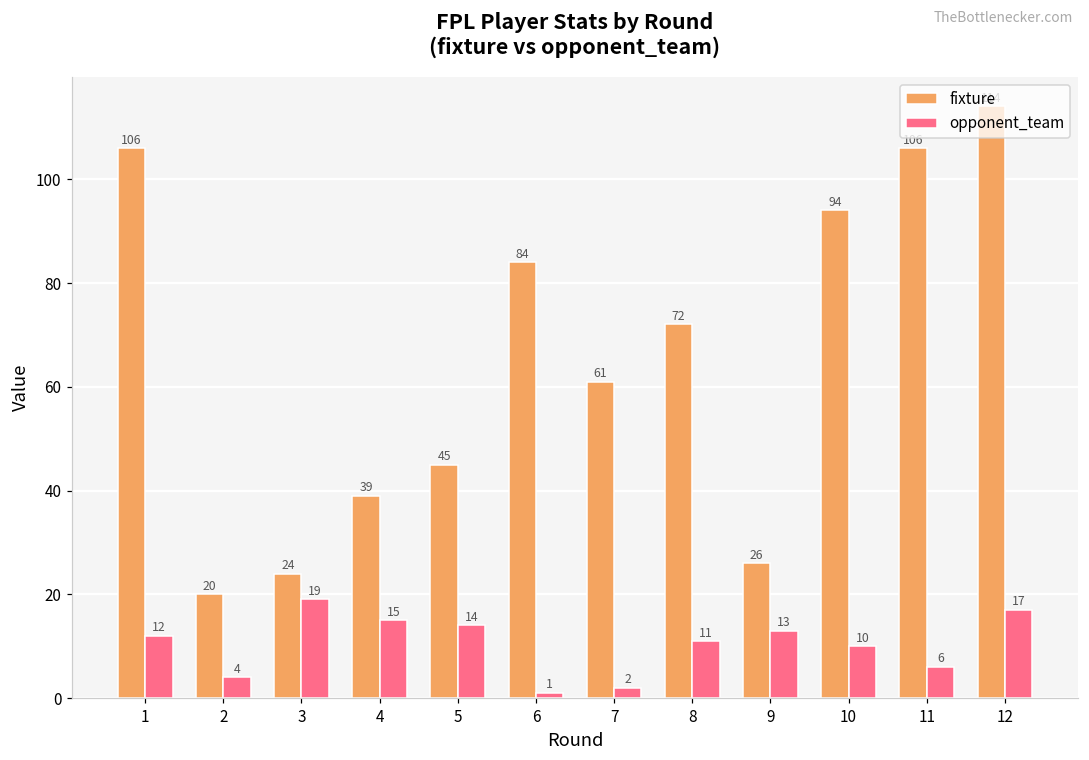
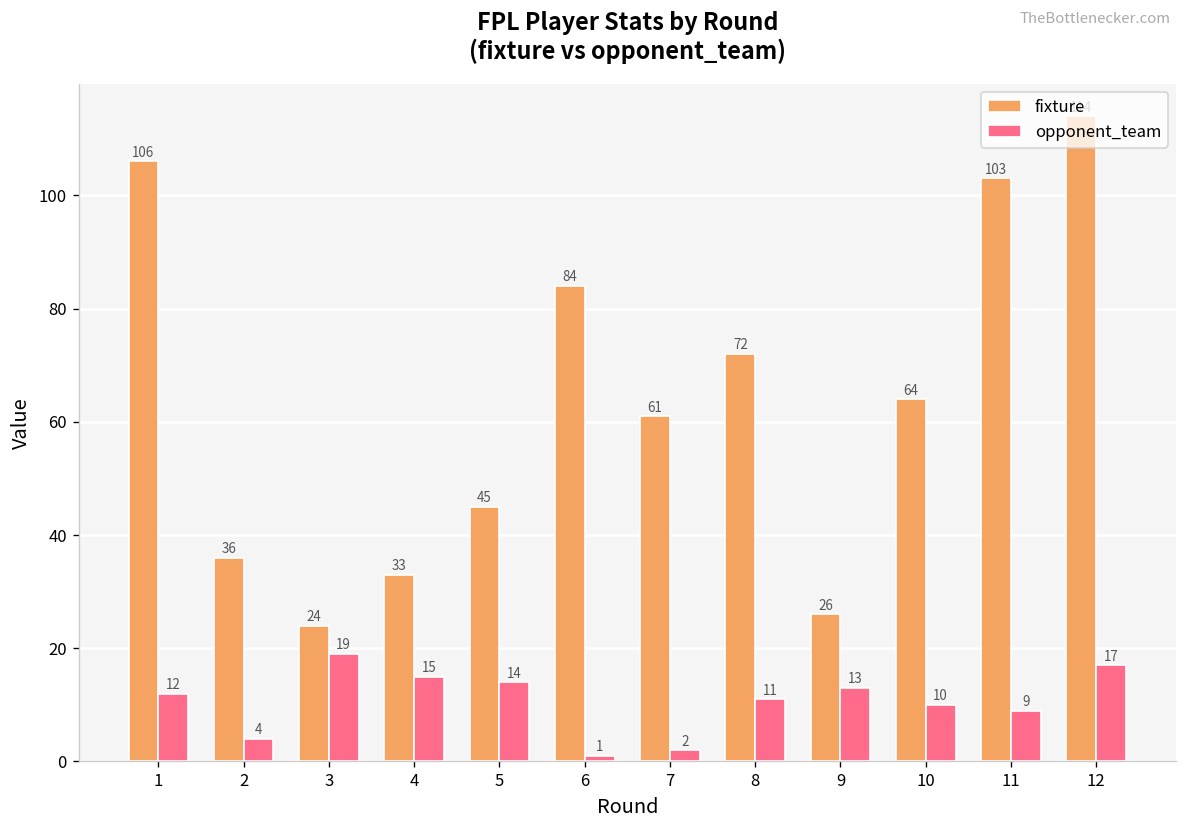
fixture, 2: 20 -> 36
fixture, 4: 39 -> 33
fixture, 10: 94 -> 64
fixture, 11: 106 -> 103
opponent_team, 11: 6 -> 9
